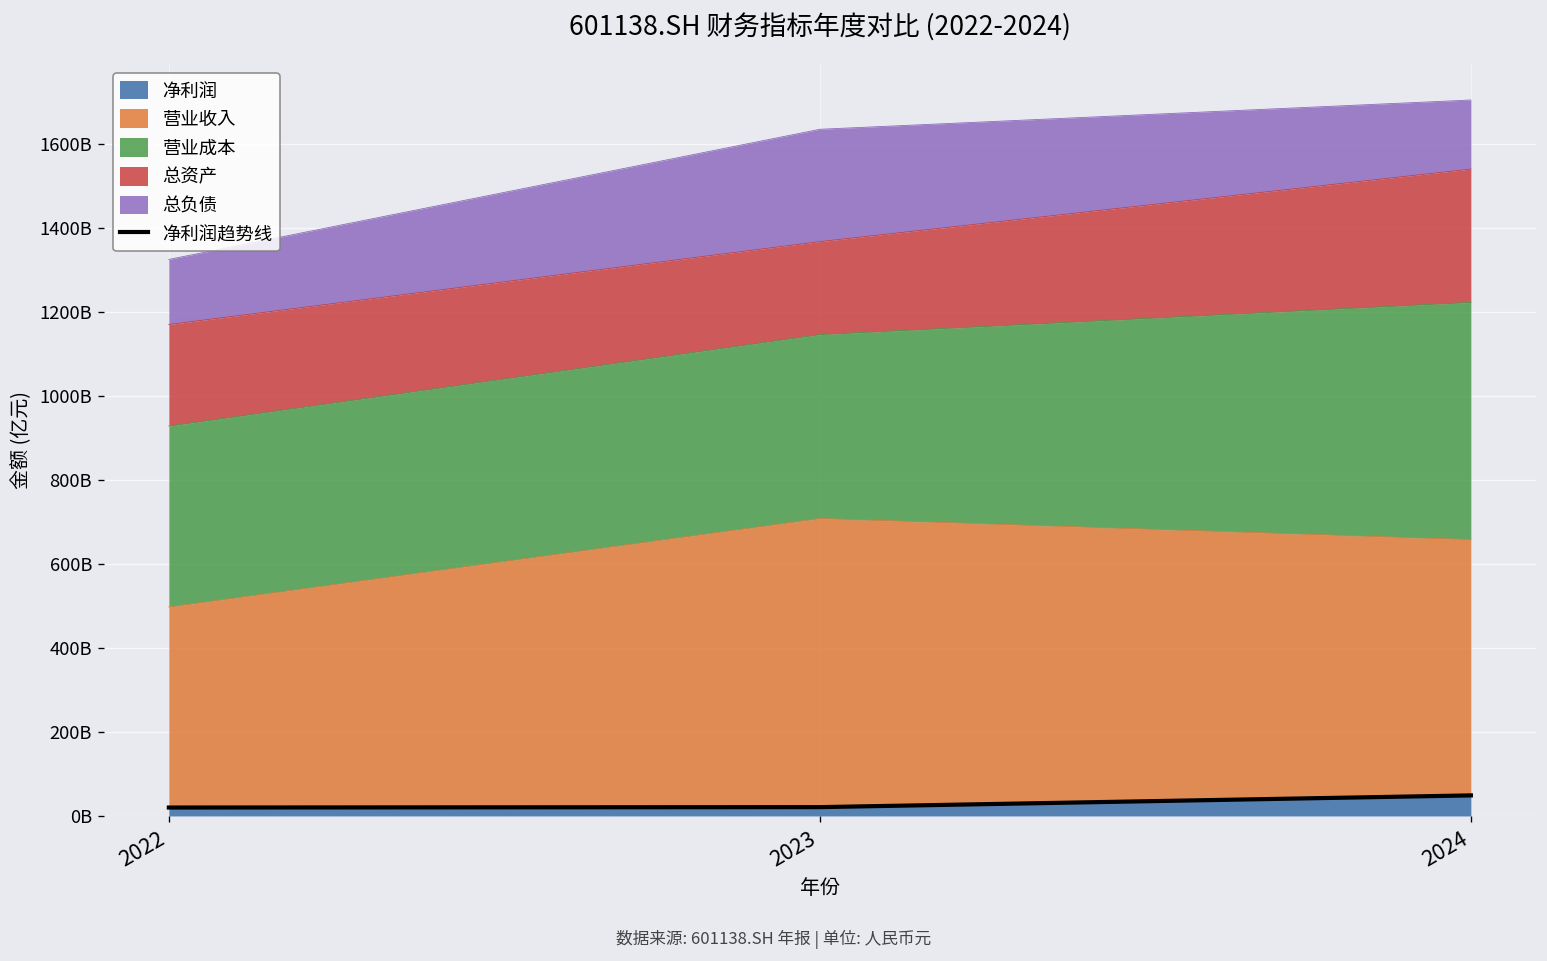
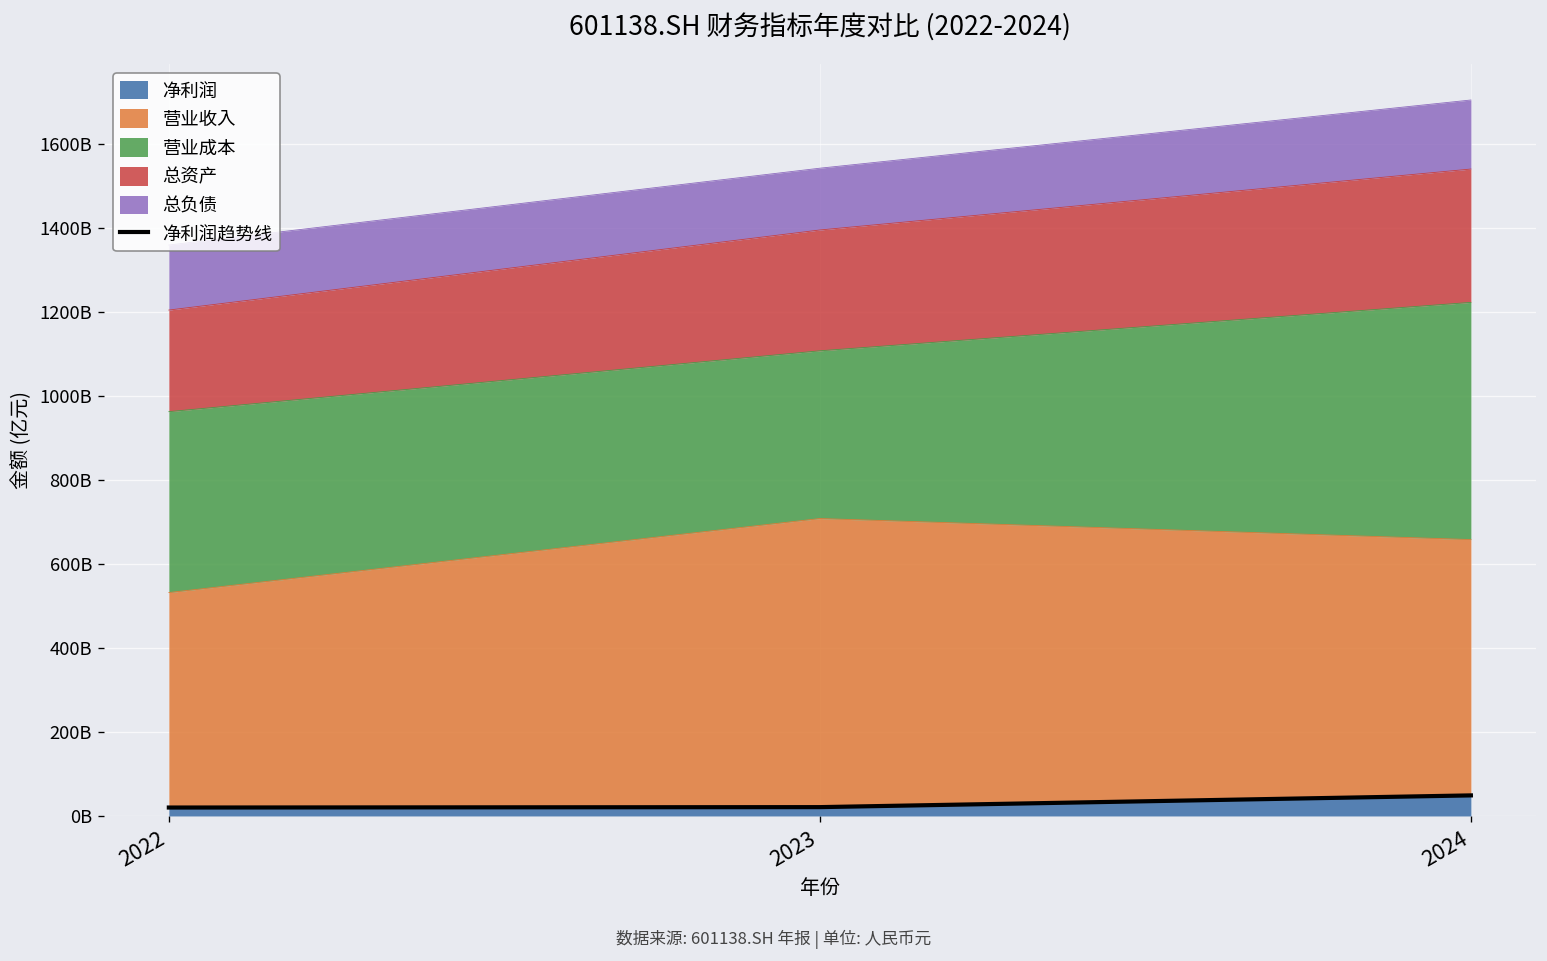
营业收入, 2022: 480000000000 -> 510000000000
营业成本, 2023: 440000000000 -> 400000000000
总资产, 2023: 220000000000 -> 290000000000
总负债, 2023: 270000000000 -> 150000000000
